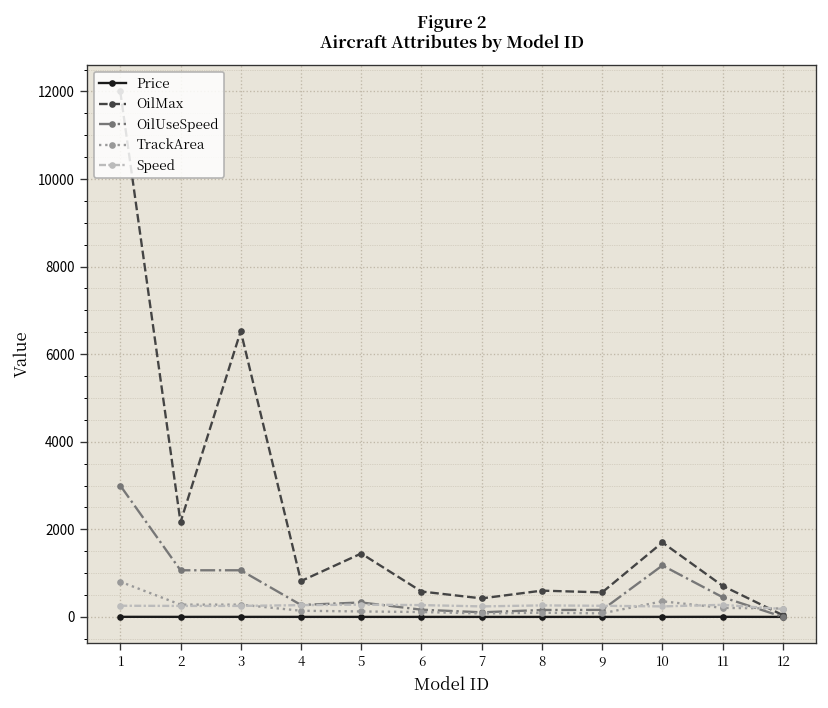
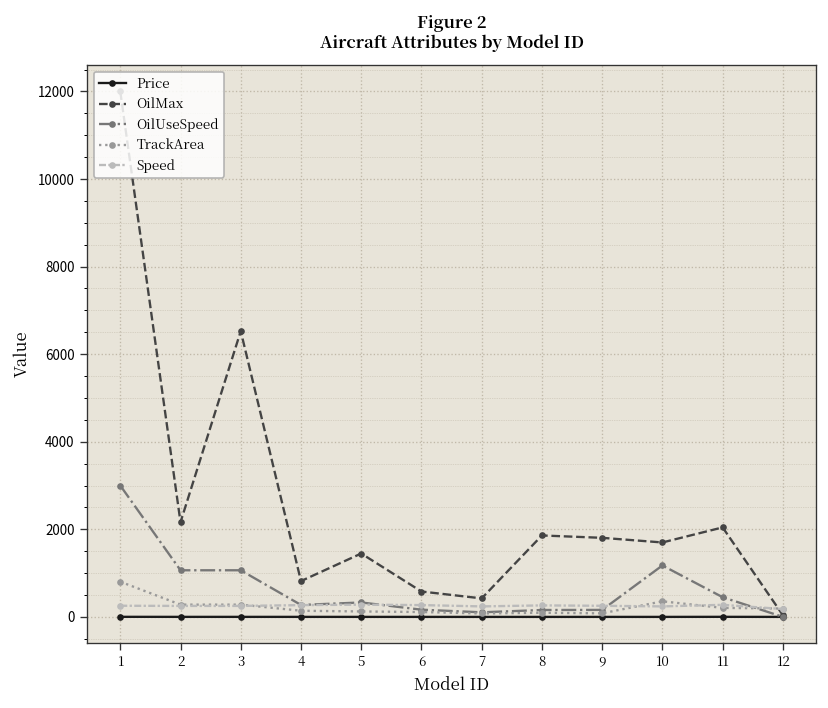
OilMax, 8: 600 -> 1900
OilMax, 9: 600 -> 1800
OilMax, 11: 700 -> 2000
